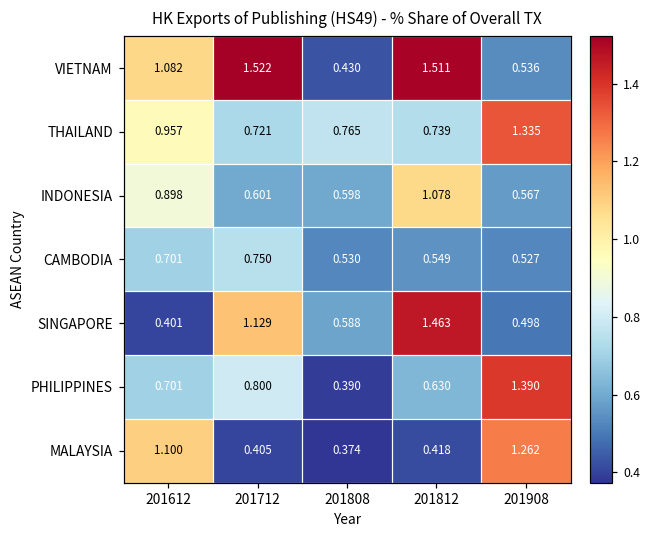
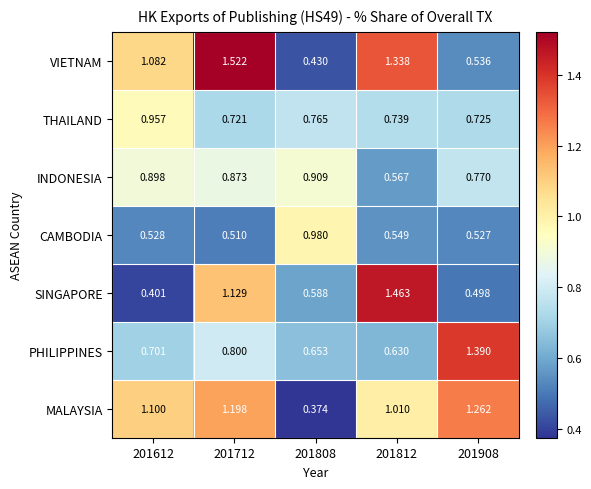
VIETNAM, 201812: 1.511 -> 1.338
THAILAND, 201908: 1.335 -> 0.725
INDONESIA, 201712: 0.601 -> 0.873
INDONESIA, 201808: 0.598 -> 0.909
INDONESIA, 201812: 1.078 -> 0.567
INDONESIA, 201908: 0.567 -> 0.770
CAMBODIA, 201612: 0.701 -> 0.528
CAMBODIA, 201712: 0.750 -> 0.510
CAMBODIA, 201808: 0.530 -> 0.980
PHILIPPINES, 201808: 0.390 -> 0.653
MALAYSIA, 201712: 0.405 -> 1.198
MALAYSIA, 201812: 0.418 -> 1.010
